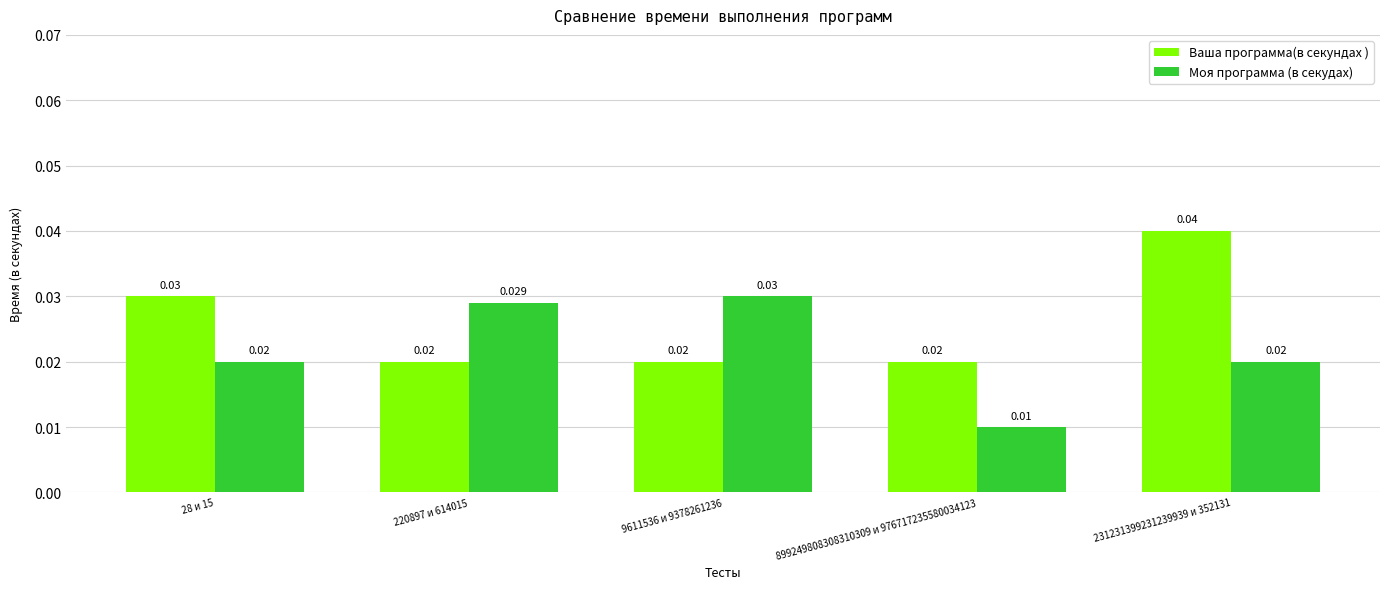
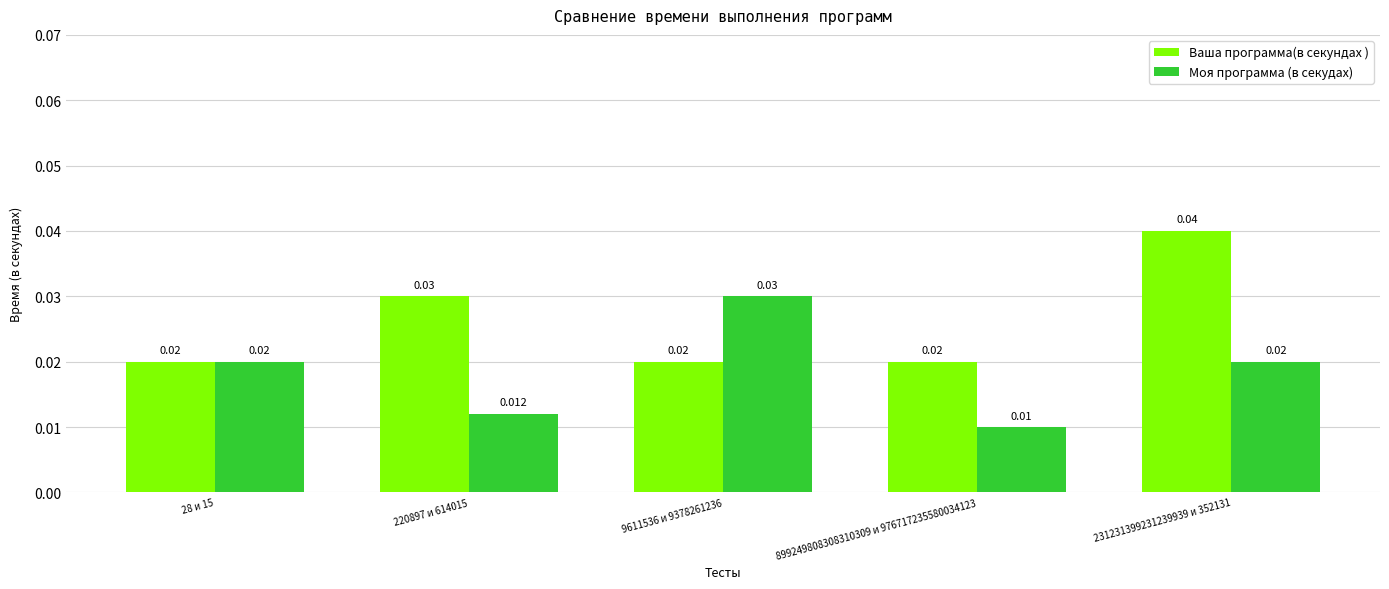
Ваша программа(в секундах ), 28 и 15: 0.03 -> 0.02
Ваша программа(в секундах ), 220897 и 614015: 0.02 -> 0.03
Моя программа (в секудах), 220897 и 614015: 0.029 -> 0.012
